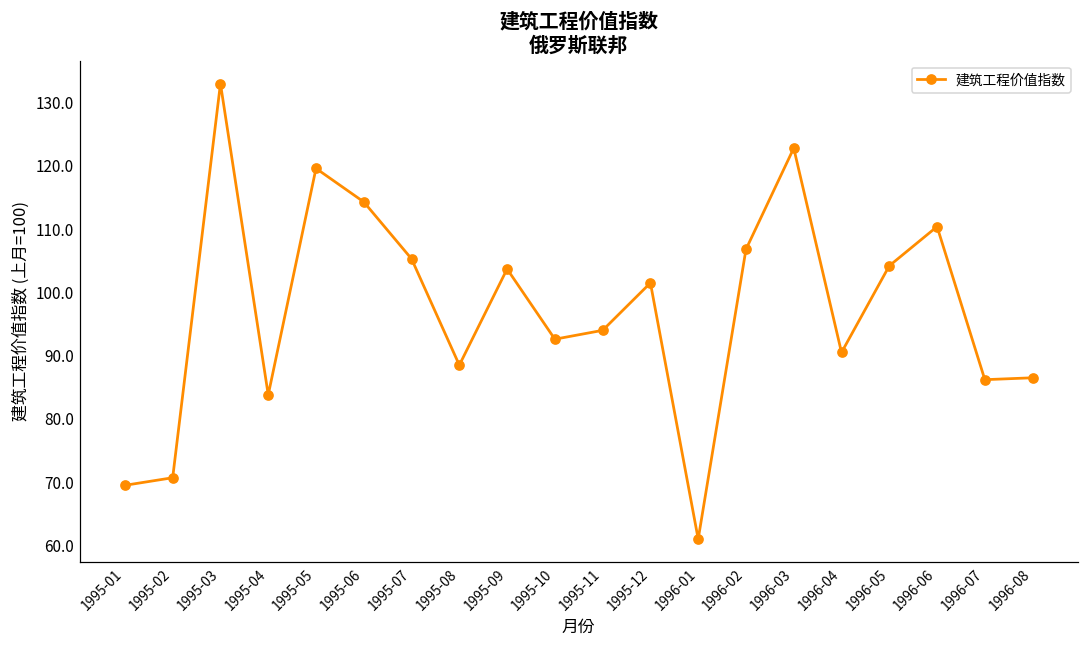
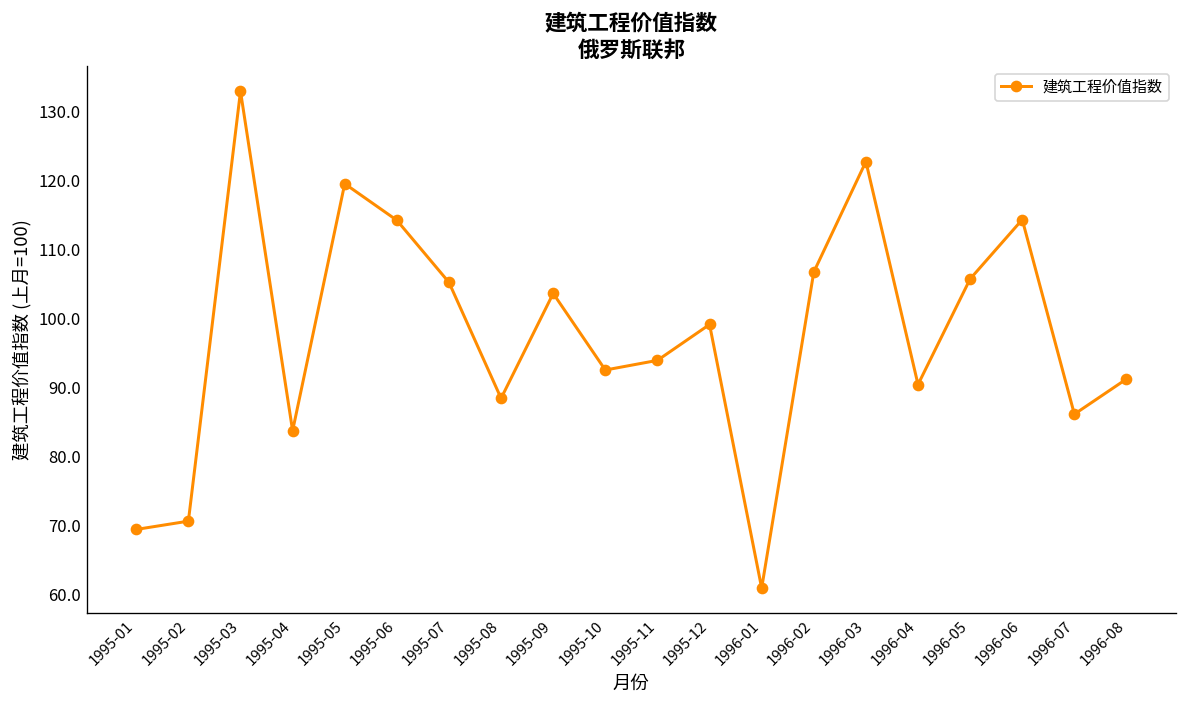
1995-12: 102 -> 99
1996-05: 104 -> 106
1996-06: 110 -> 114
1996-08: 87 -> 91
